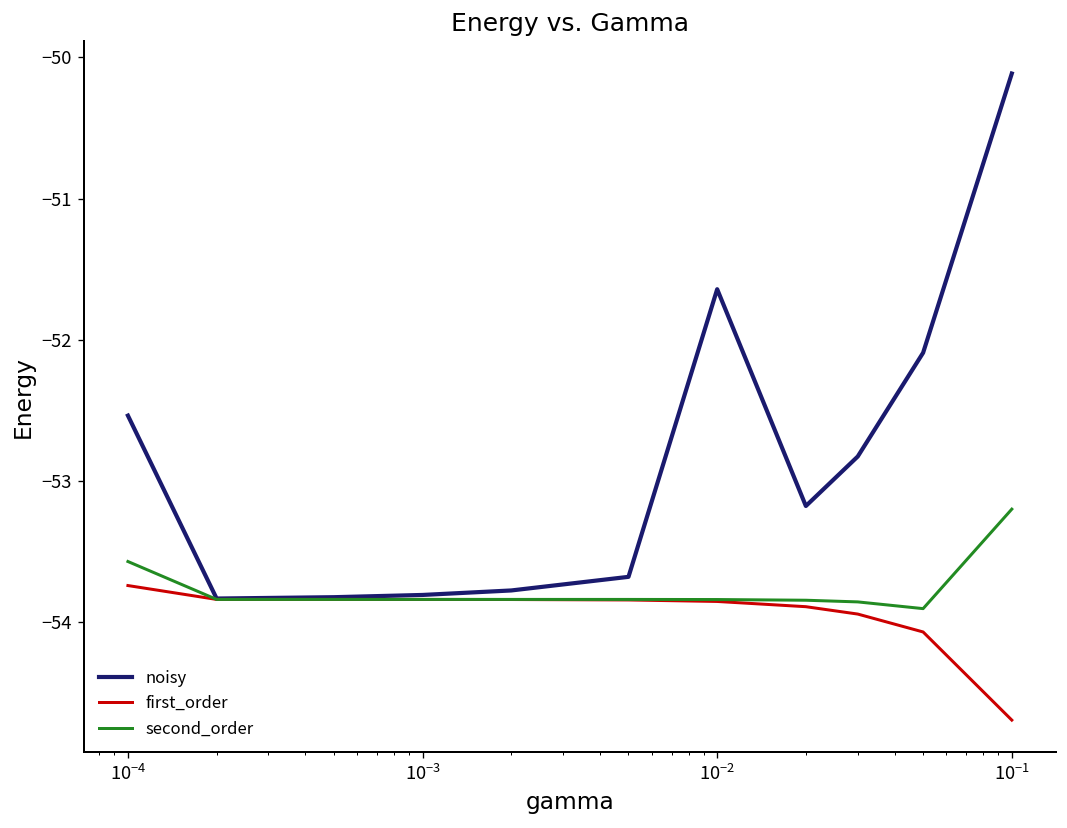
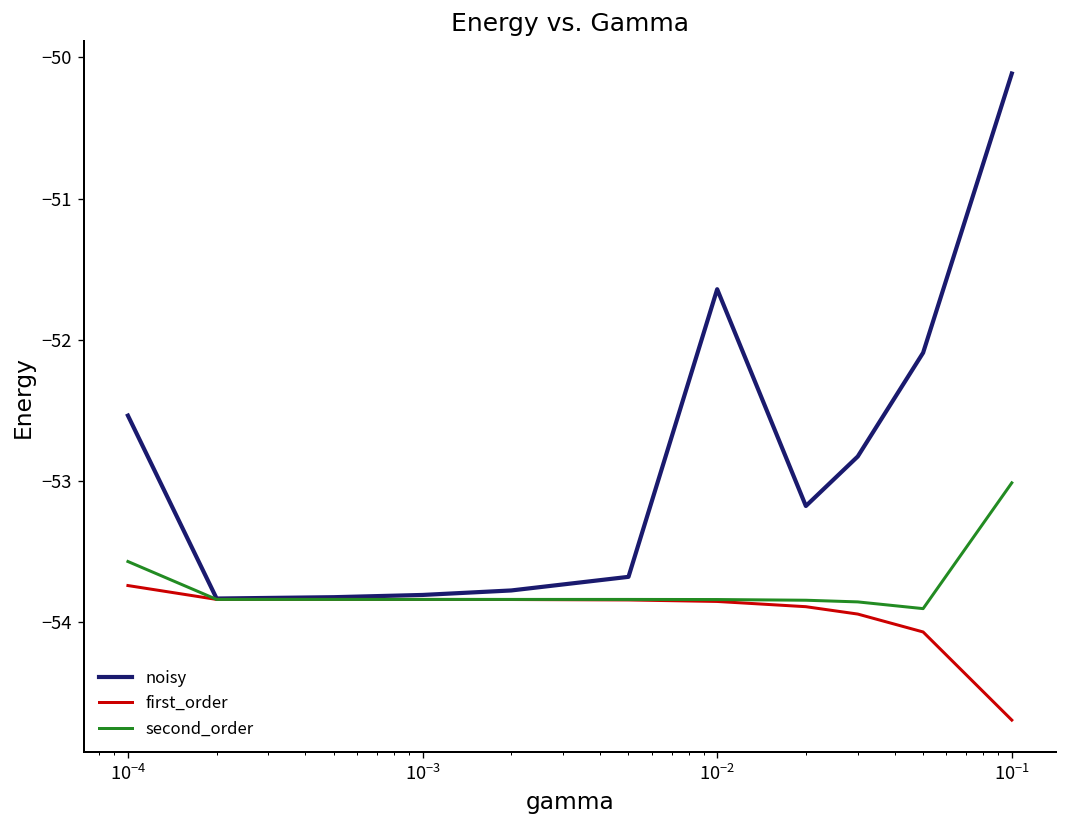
second_order, 10^-1: -53.20 -> -53.02
